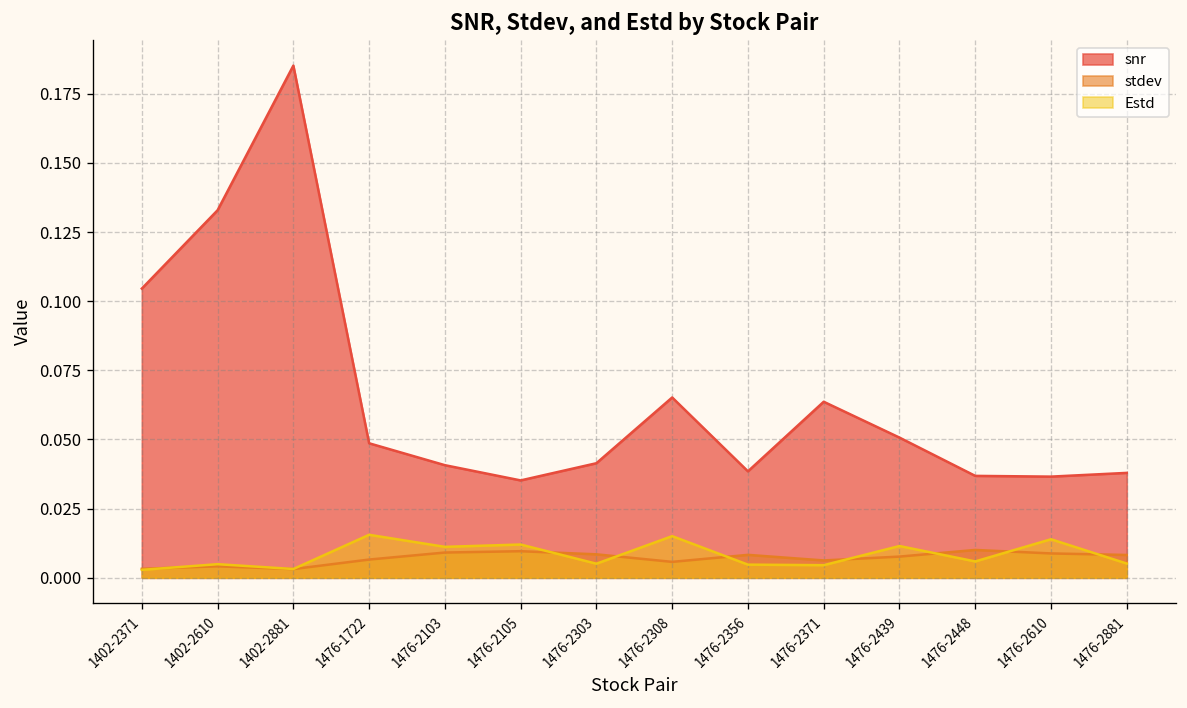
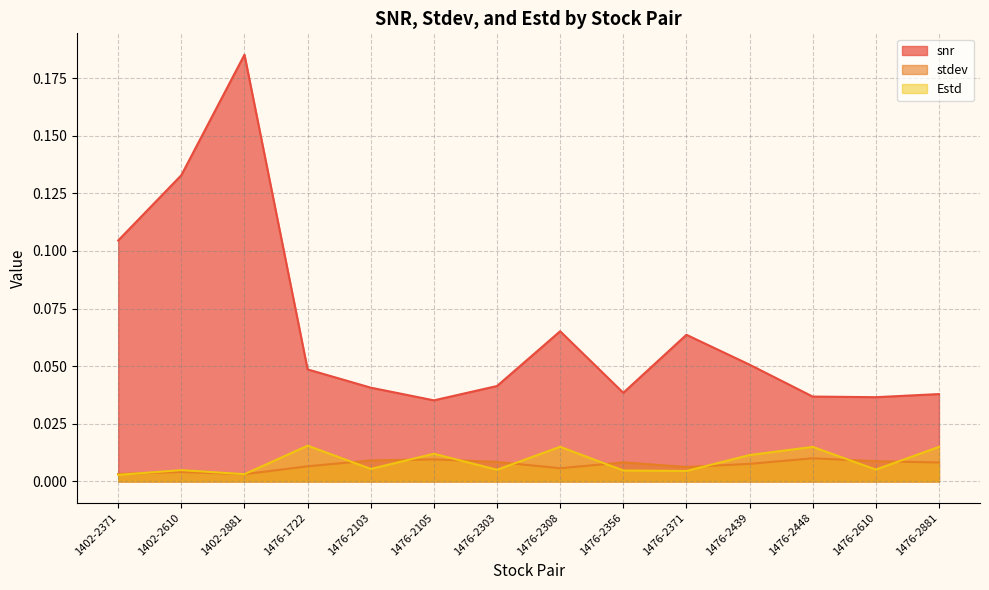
Estd, 1476-2103: 0.011 -> 0.005
Estd, 1476-2448: 0.006 -> 0.015
Estd, 1476-2610: 0.014 -> 0.005
Estd, 1476-2881: 0.005 -> 0.015
